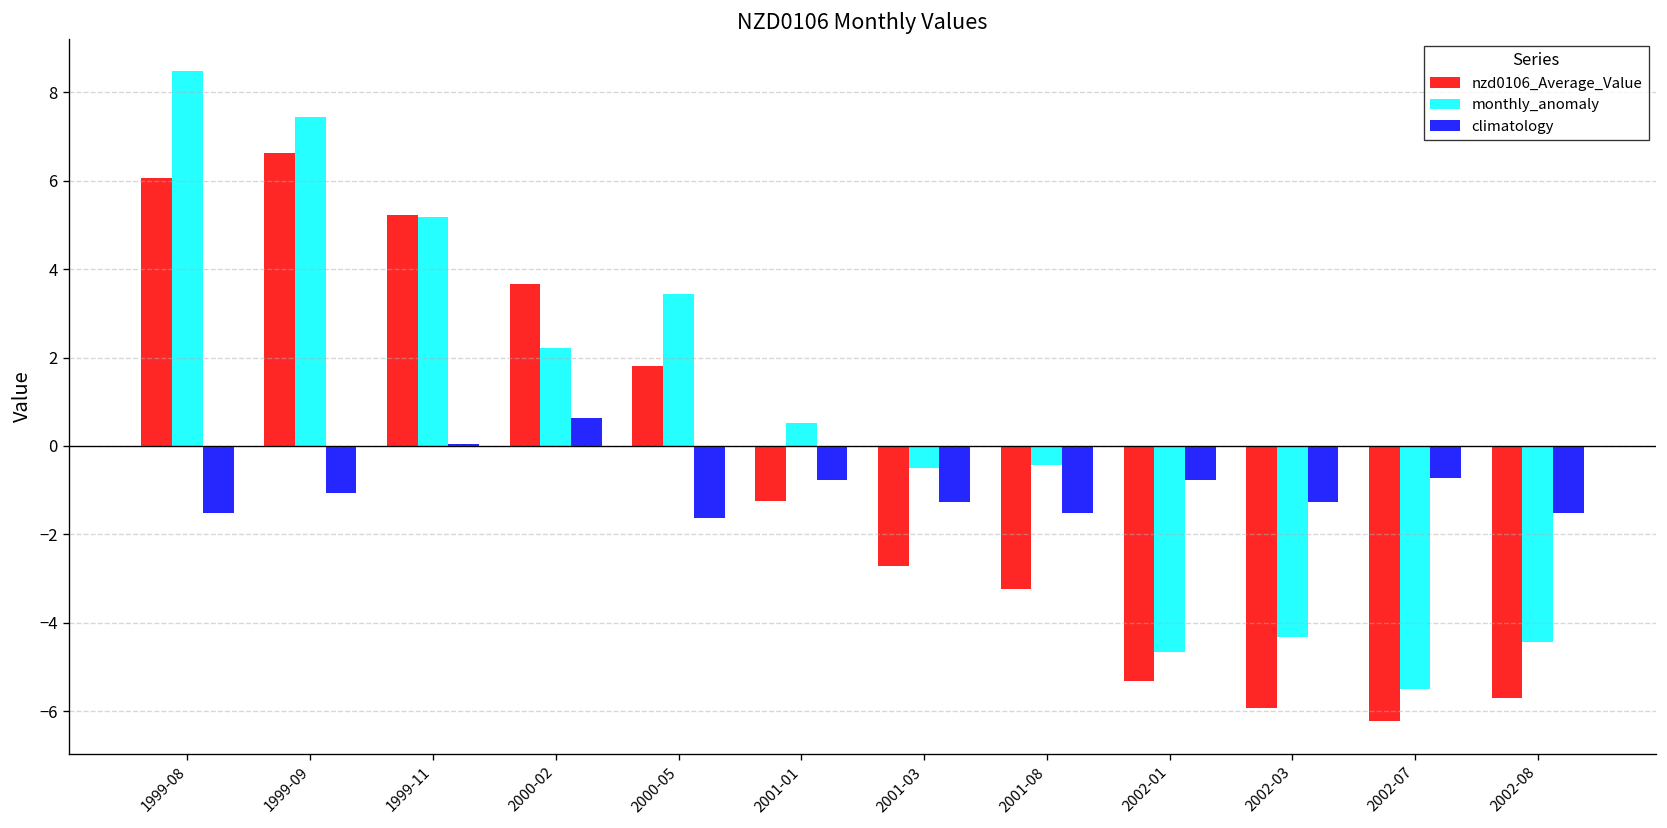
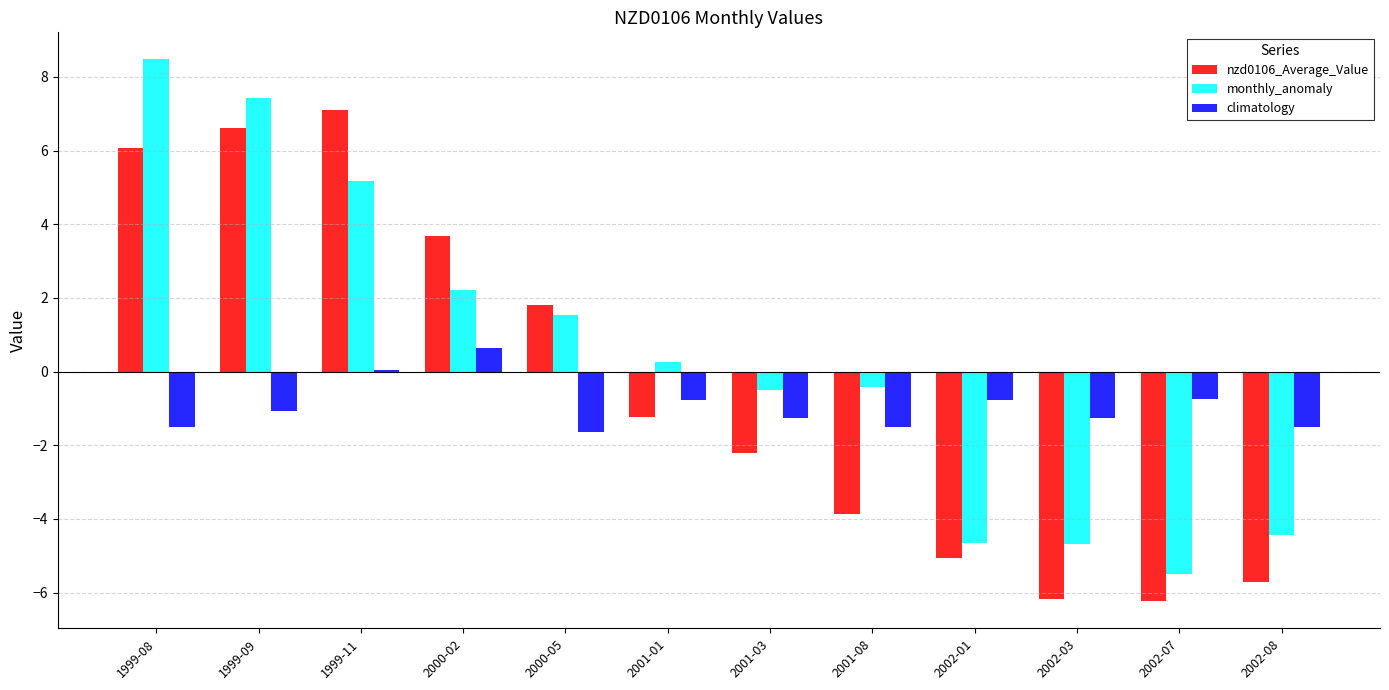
nzd0106_Average_Value, 1999-11: 5.2 -> 7.1
monthly_anomaly, 2000-05: 3.4 -> 1.5
monthly_anomaly, 2001-01: 0.5 -> 0.3
nzd0106_Average_Value, 2001-03: -2.7 -> -2.2
nzd0106_Average_Value, 2001-08: -3.2 -> -3.9
nzd0106_Average_Value, 2002-01: -5.3 -> -5.1
nzd0106_Average_Value, 2002-03: -5.9 -> -6.2
monthly_anomaly, 2002-03: -4.3 -> -4.7
